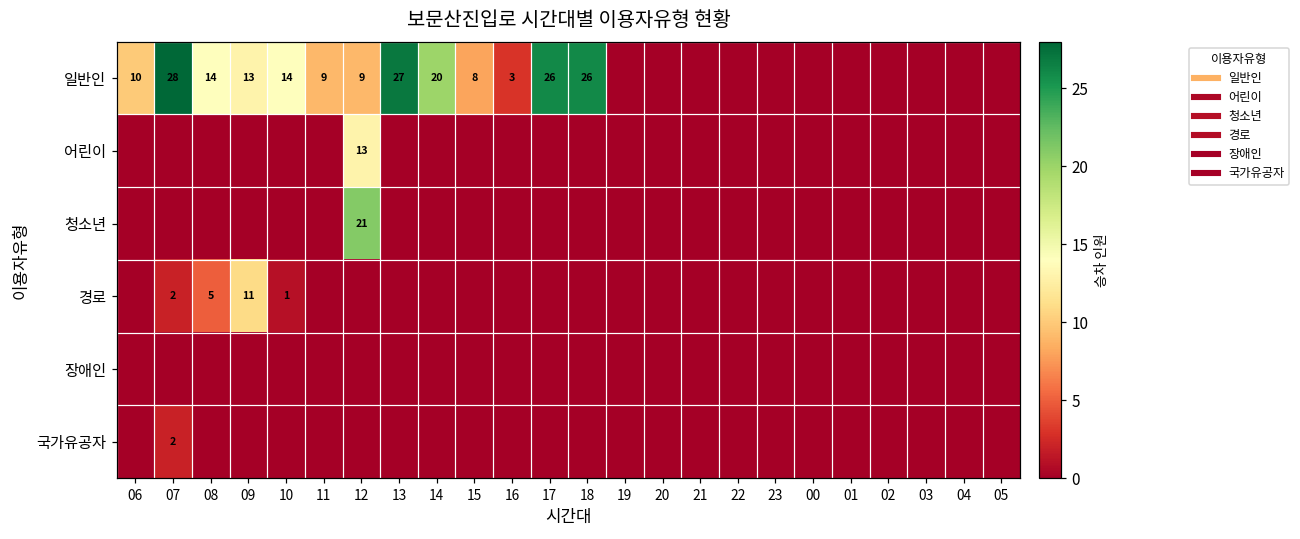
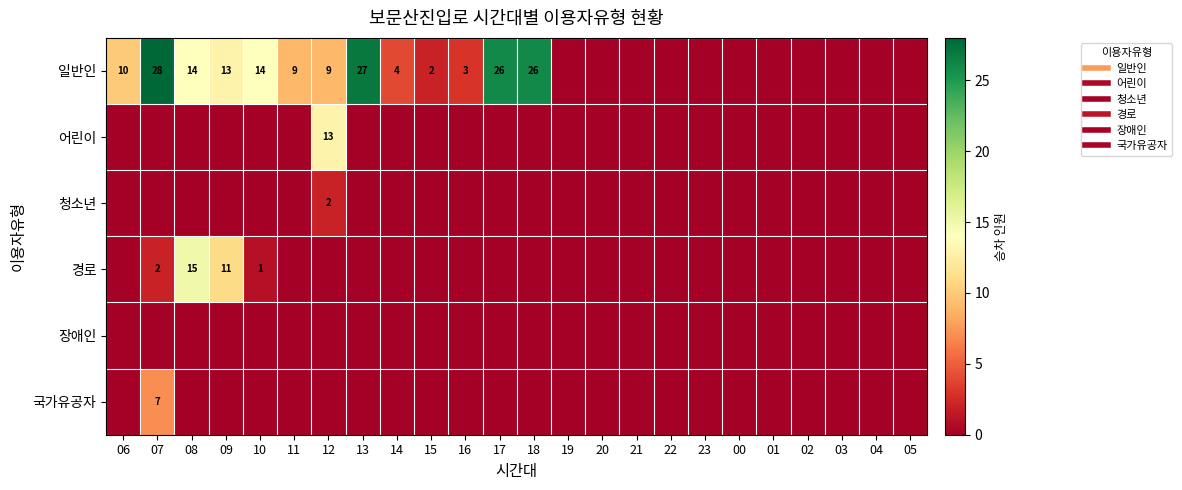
일반인, 14: 20 -> 4
일반인, 15: 8 -> 2
청소년, 12: 21 -> 2
경로, 08: 5 -> 15
국가유공자, 07: 2 -> 7
